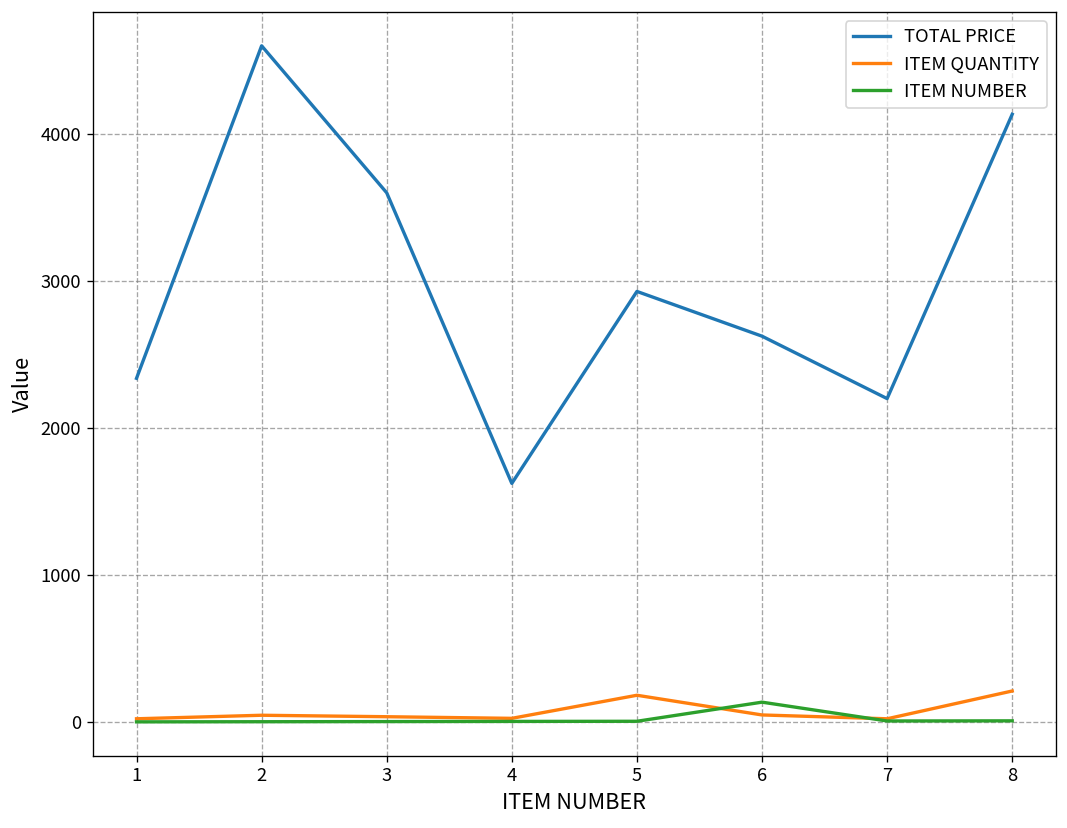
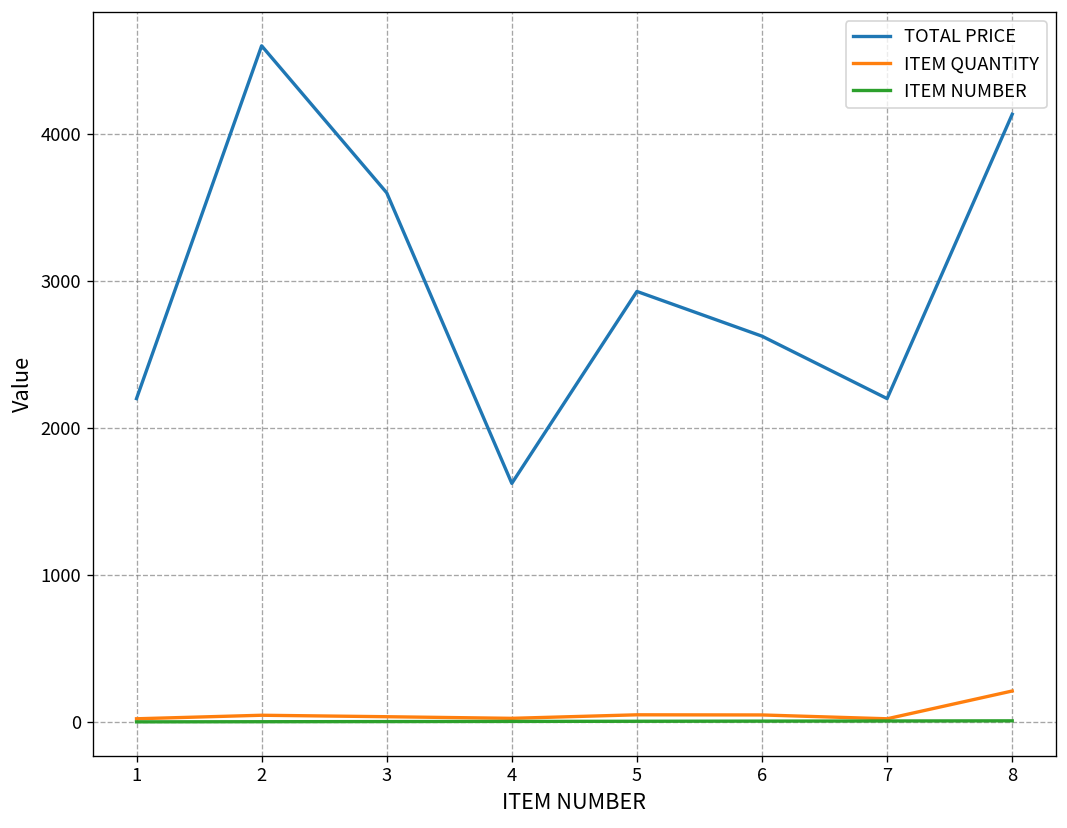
TOTAL PRICE, 1: 2340 -> 2200
ITEM QUANTITY, 5: 180 -> 50
ITEM NUMBER, 6: 140 -> 10
